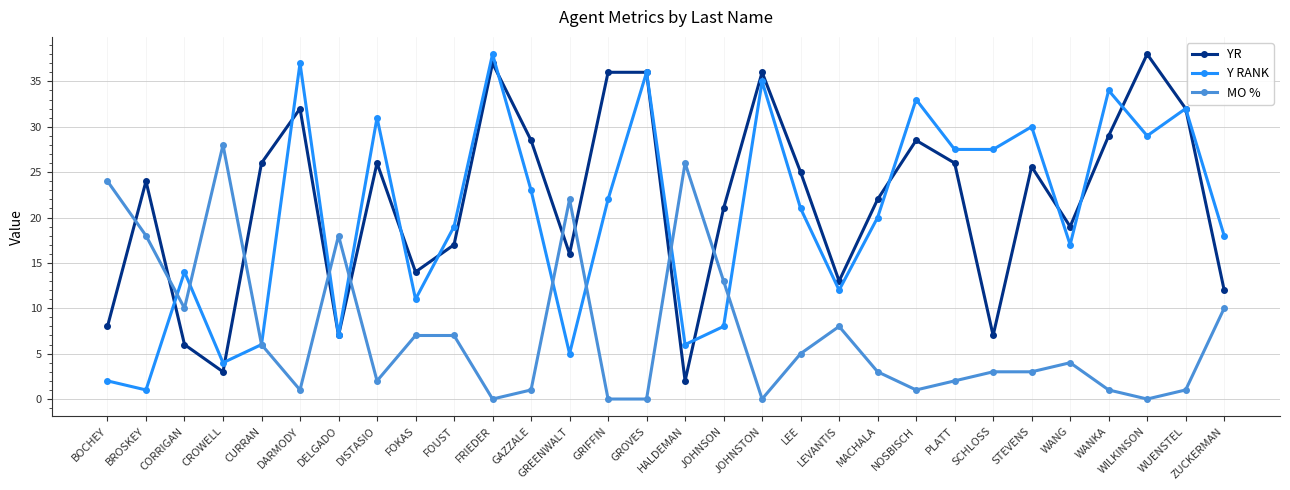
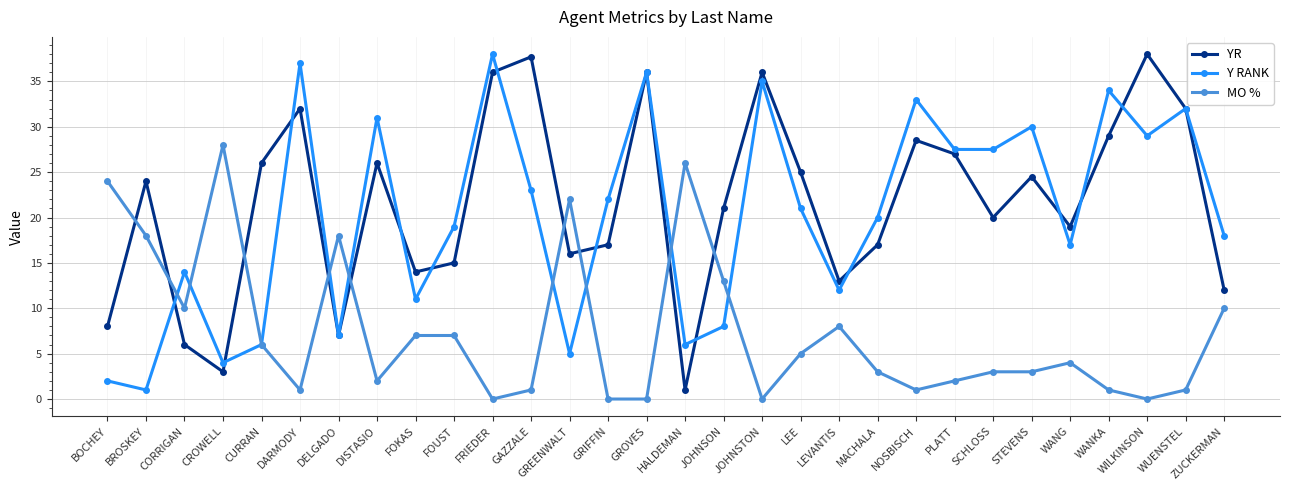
YR, FOUST: 17 -> 15
YR, FRIEDER: 37 -> 36
YR, GAZZALE: 29 -> 38
YR, GRIFFIN: 36 -> 17
YR, HALDEMAN: 2 -> 1
YR, MACHALA: 22 -> 17
YR, PLATT: 26 -> 27
YR, SCHLOSS: 7 -> 20
YR, STEVENS: 26 -> 25
